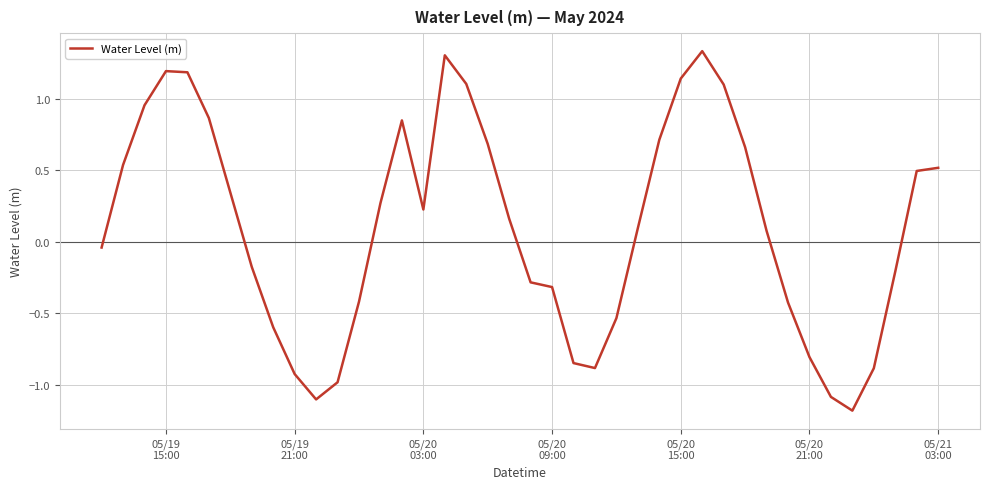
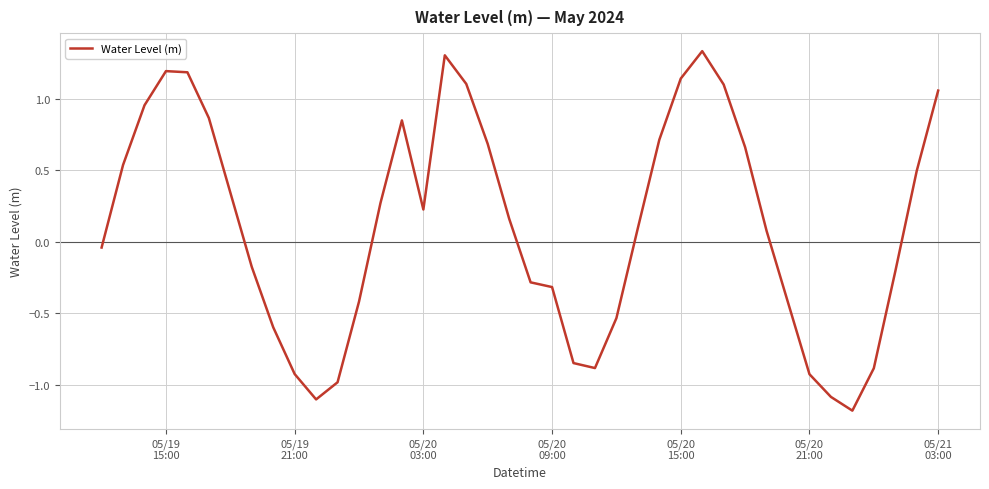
05/20 21:00: -0.81 -> -0.93
05/21 03:00: 0.52 -> 1.06
